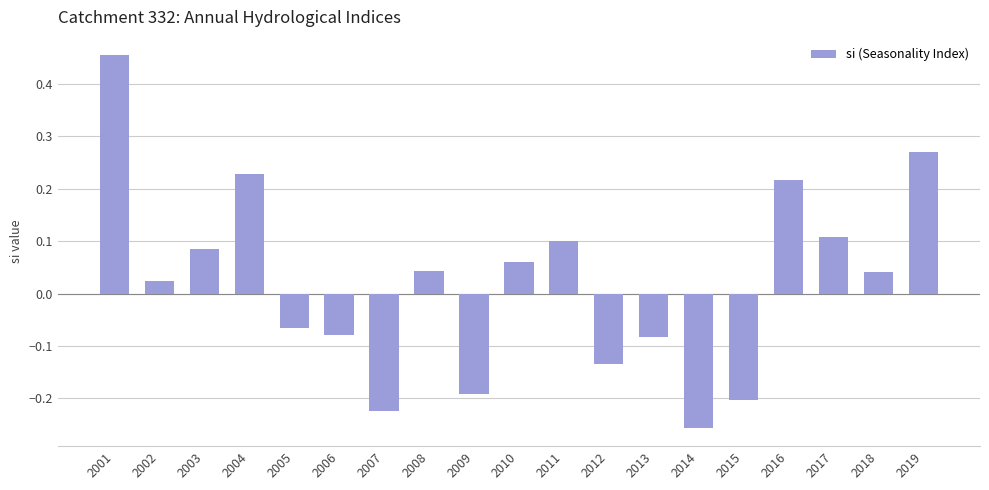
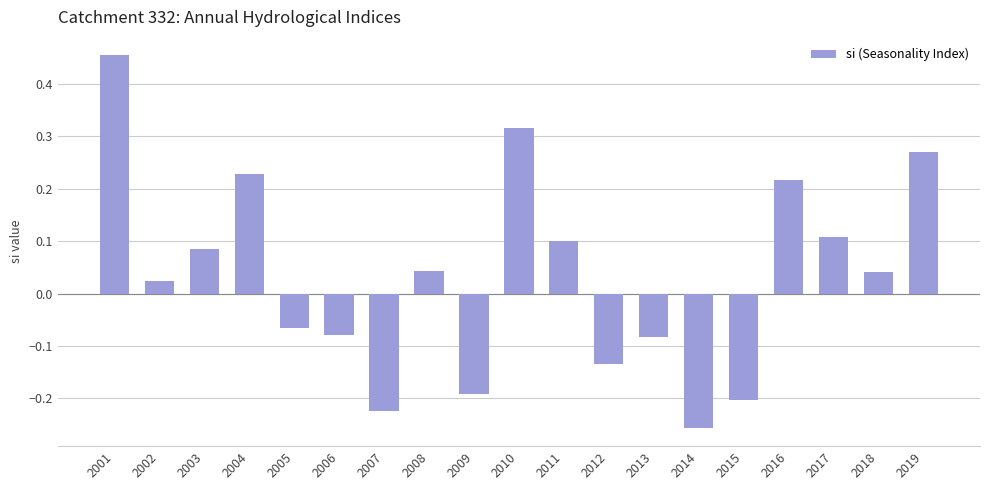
2010: 0.06 -> 0.32
